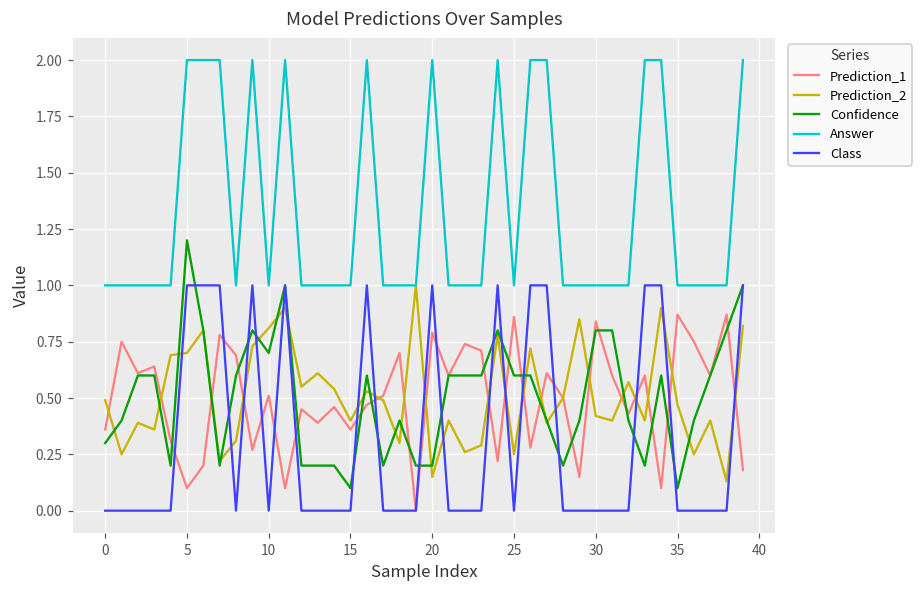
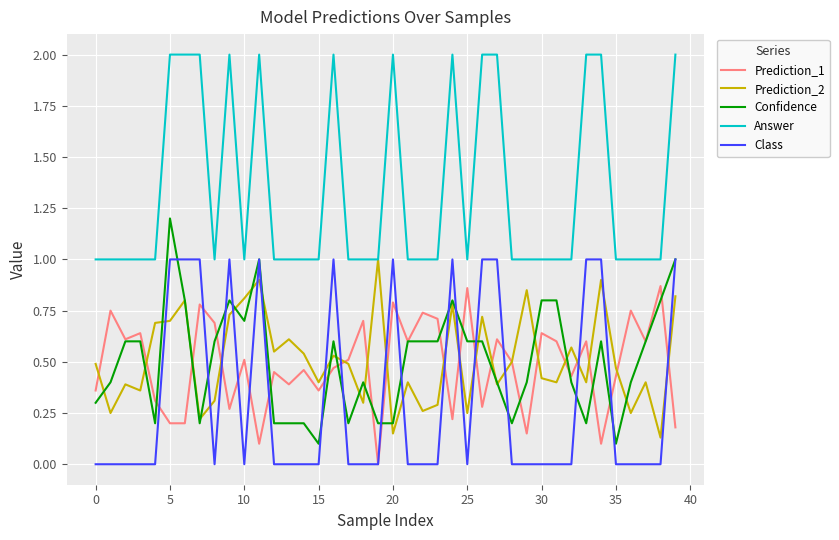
Prediction_1, 5: 0.1 -> 0.2
Prediction_1, 30: 0.84 -> 0.64
Prediction_1, 35: 0.87 -> 0.43
